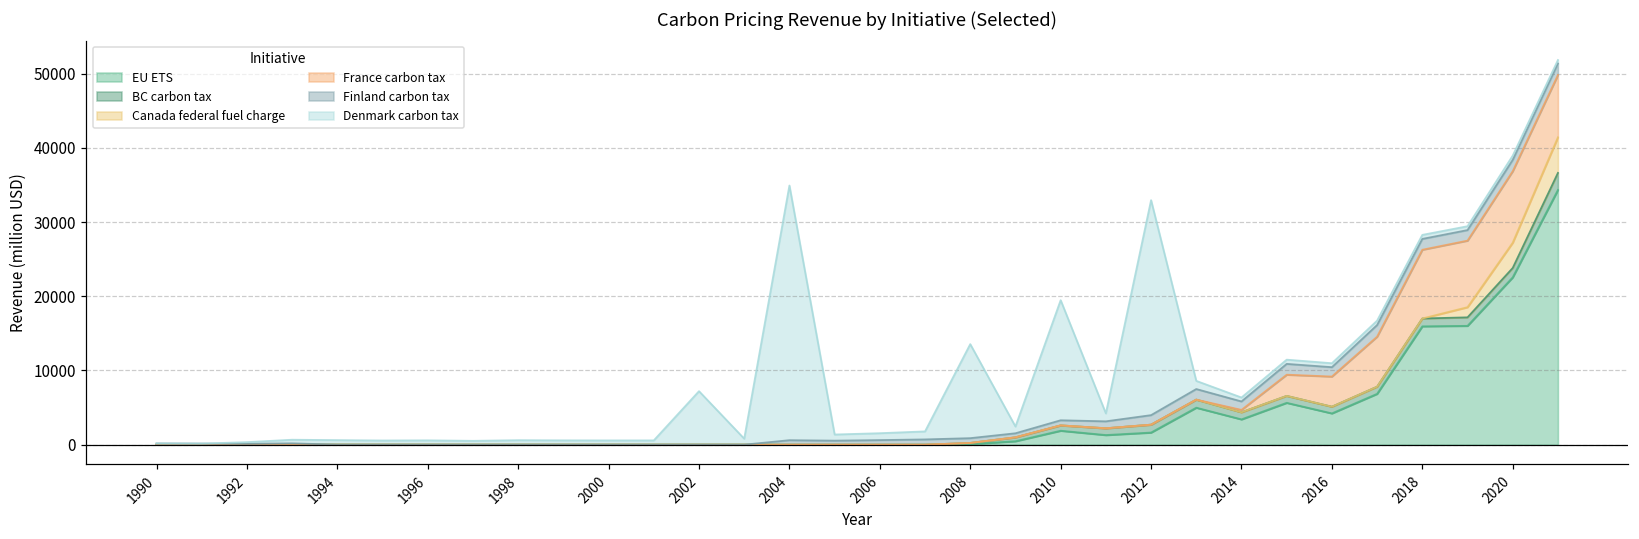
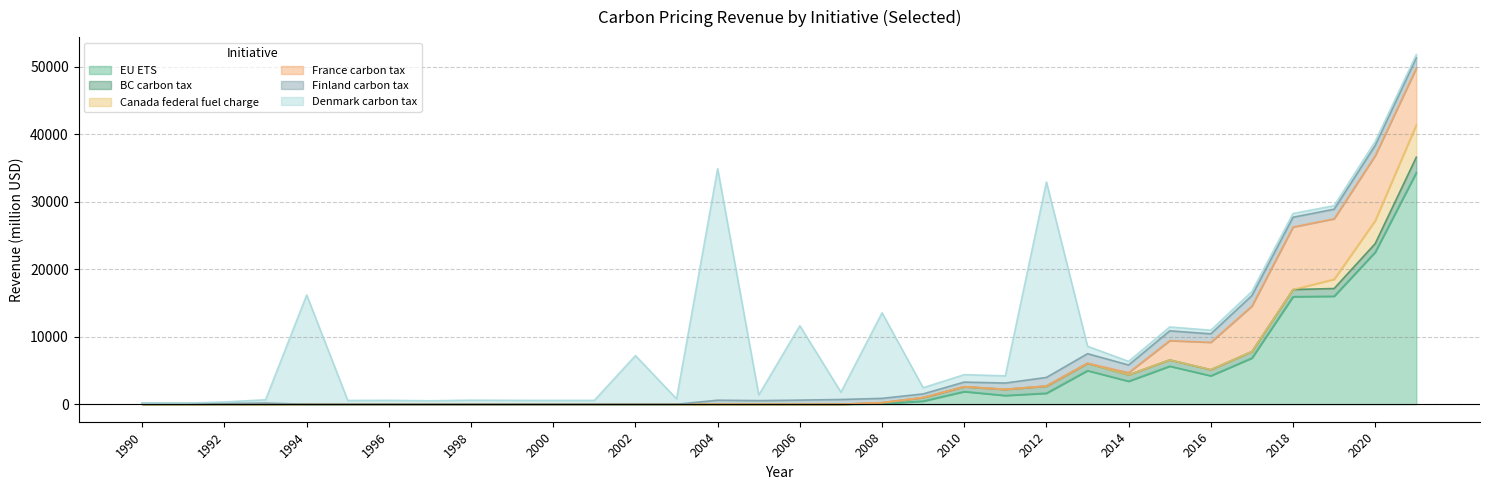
Denmark carbon tax, 1994: 1000 -> 16000
Denmark carbon tax, 2006: 1000 -> 11000
Denmark carbon tax, 2010: 16000 -> 1000
